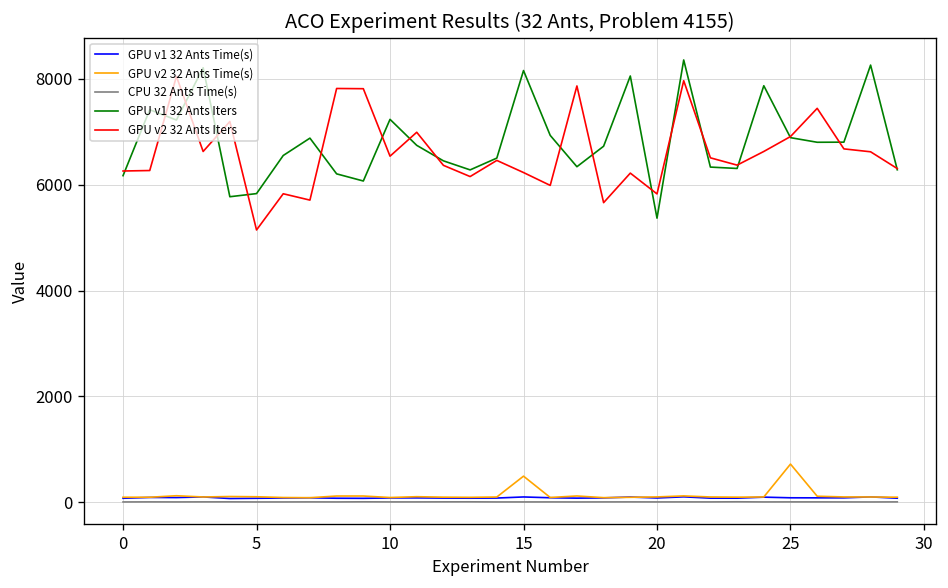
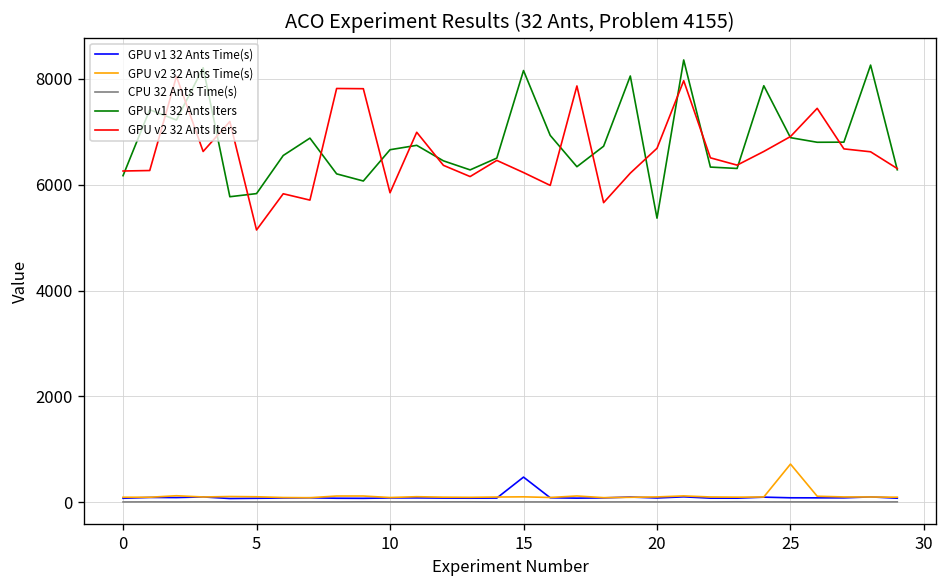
GPU v1 32 Ants Iters, 10: 7200 -> 6700
GPU v2 32 Ants Iters, 10: 6500 -> 5800
GPU v1 32 Ants Time(s), 15: 100 -> 500
GPU v2 32 Ants Time(s), 15: 500 -> 100
GPU v2 32 Ants Iters, 20: 5800 -> 6700
